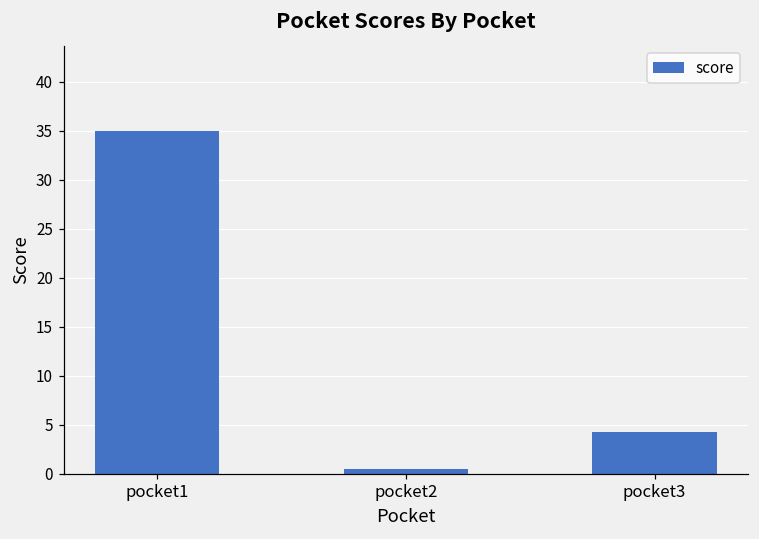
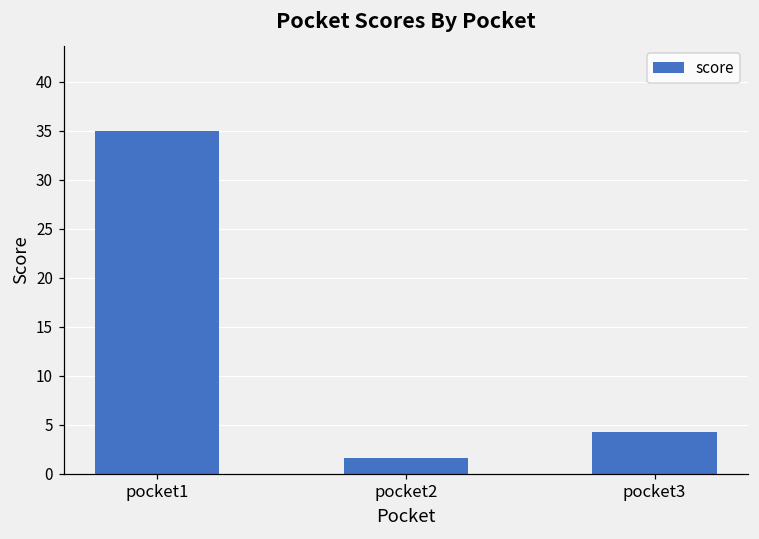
pocket2: 0 -> 2
